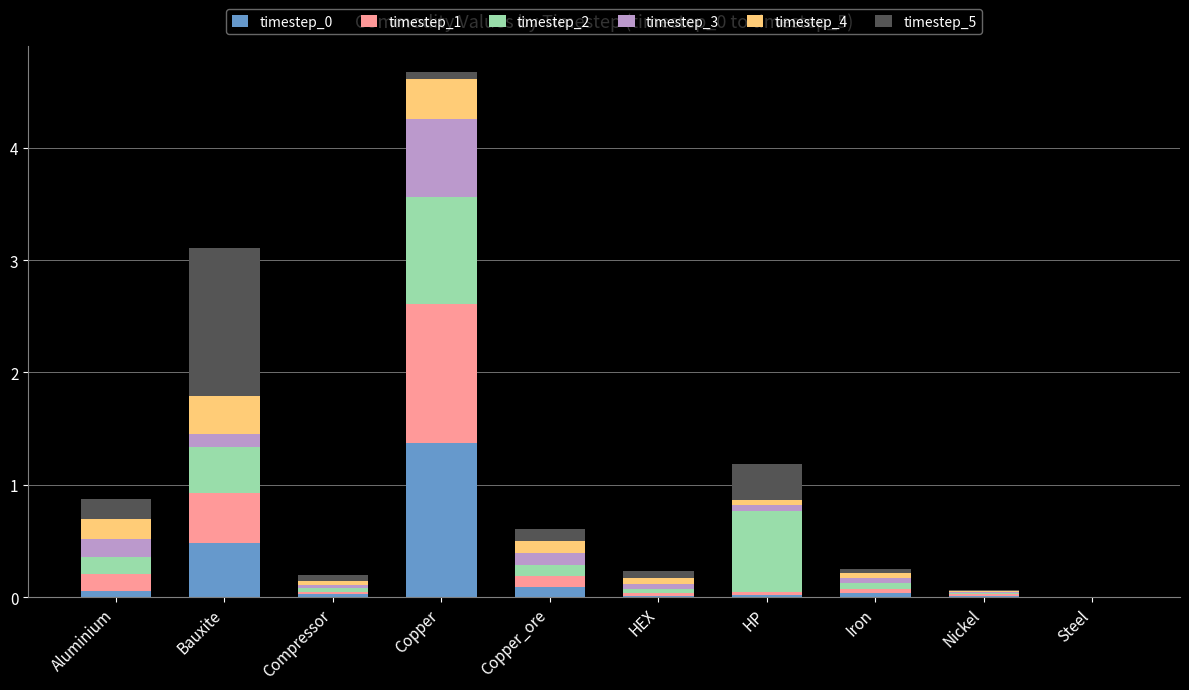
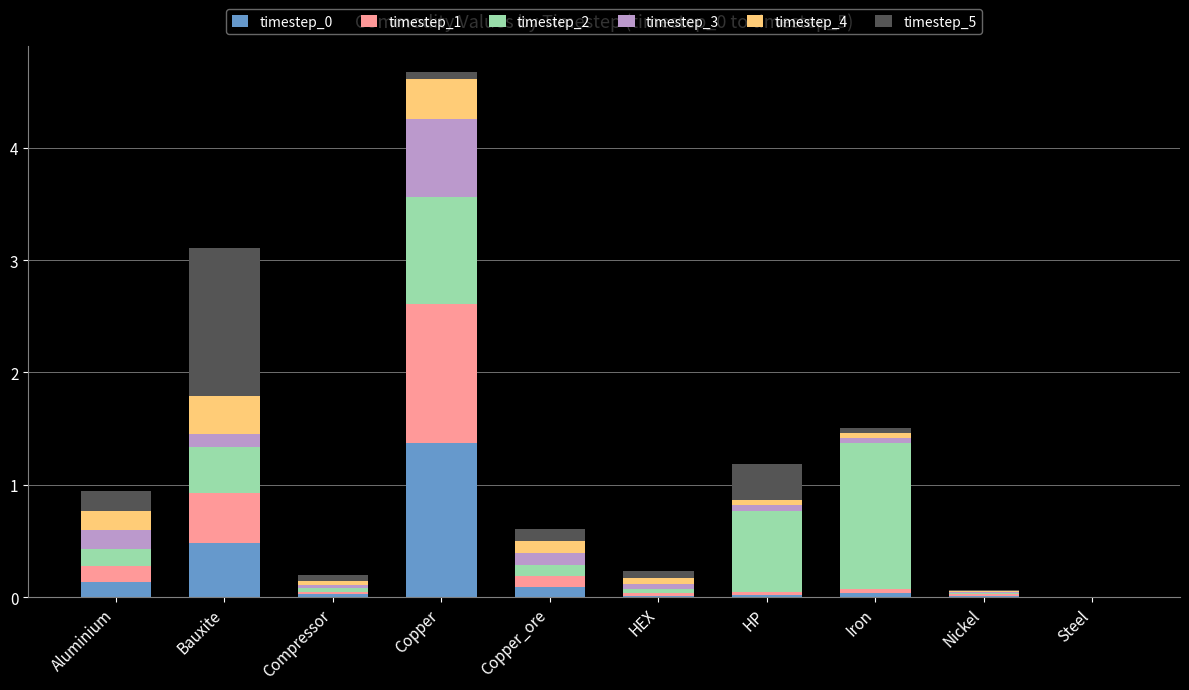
timestep_0, Aluminium: 0.06 -> 0.13
timestep_2, Iron: 0.05 -> 1.30
